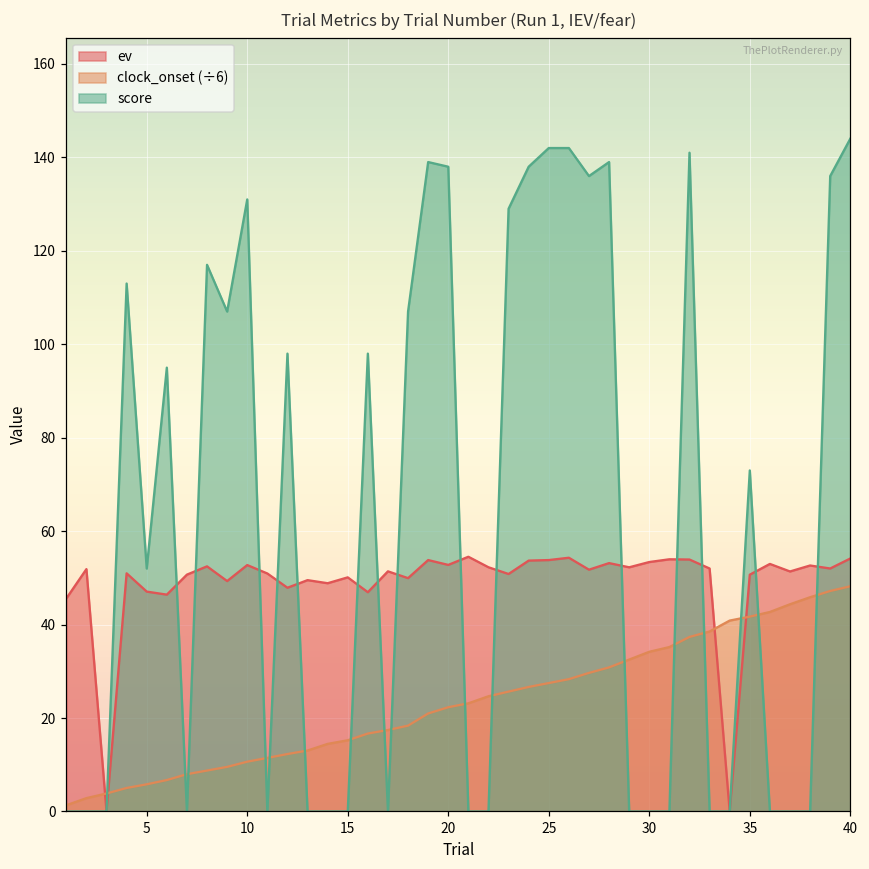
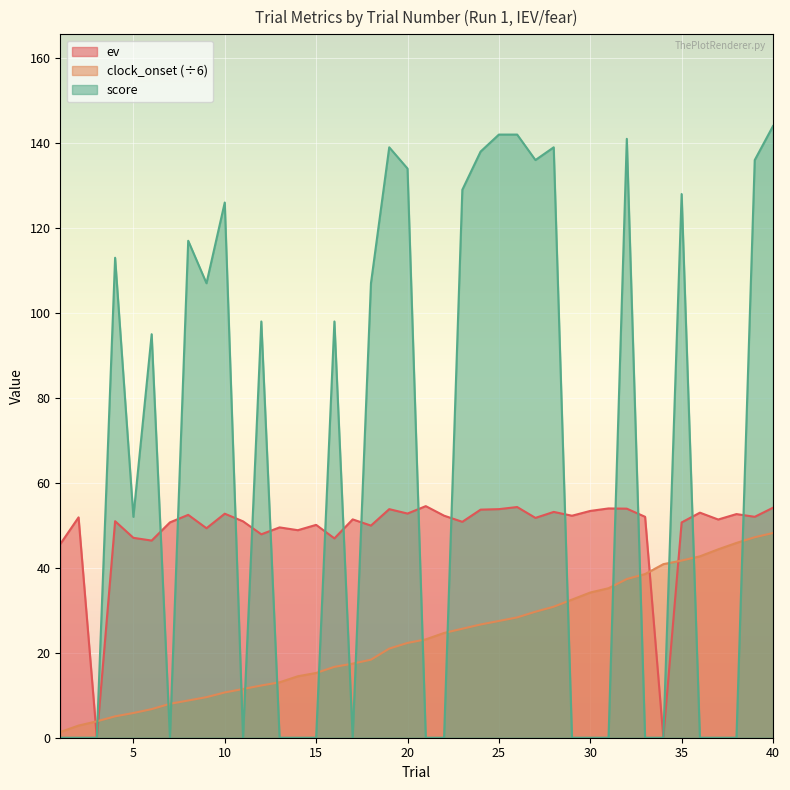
score, 10: 131 -> 126
score, 20: 138 -> 134
score, 35: 73 -> 128
